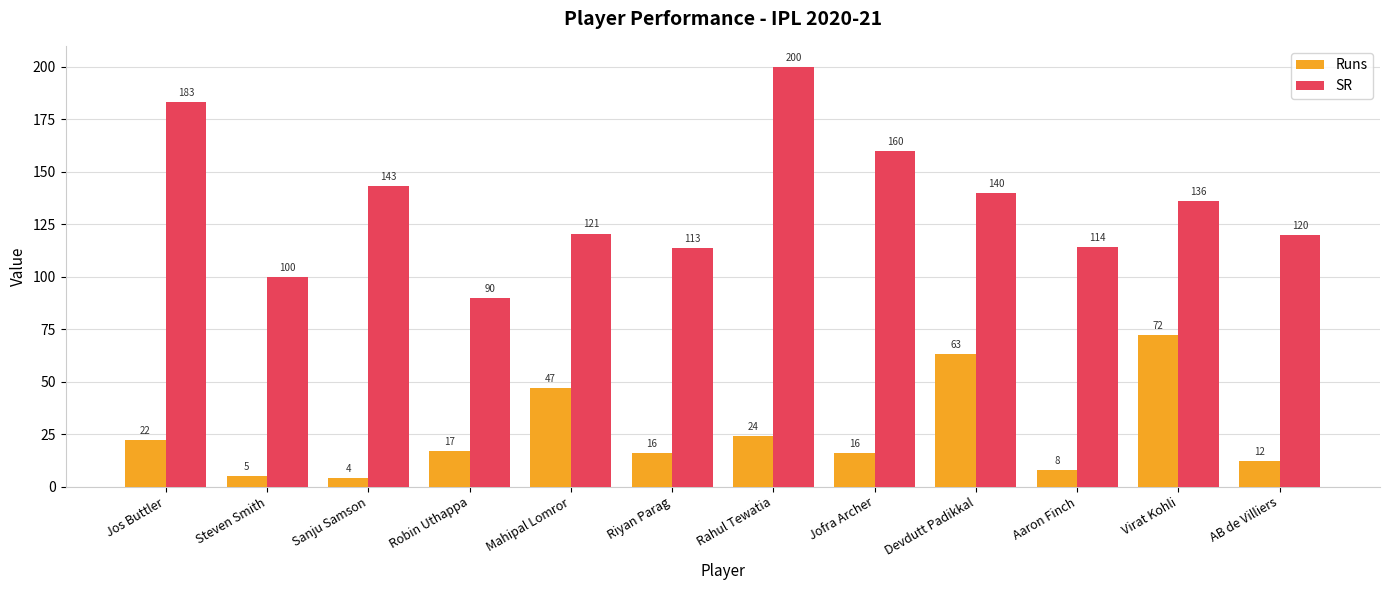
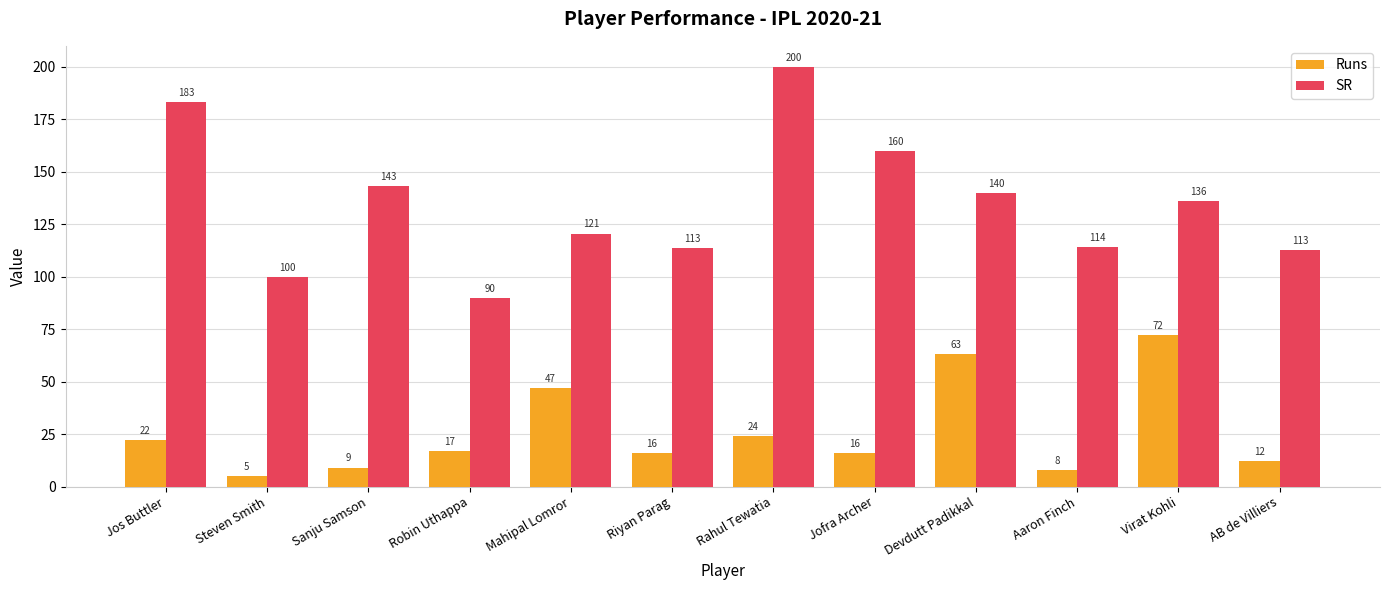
Runs, Sanju Samson: 4 -> 9
SR, AB de Villiers: 120 -> 113
